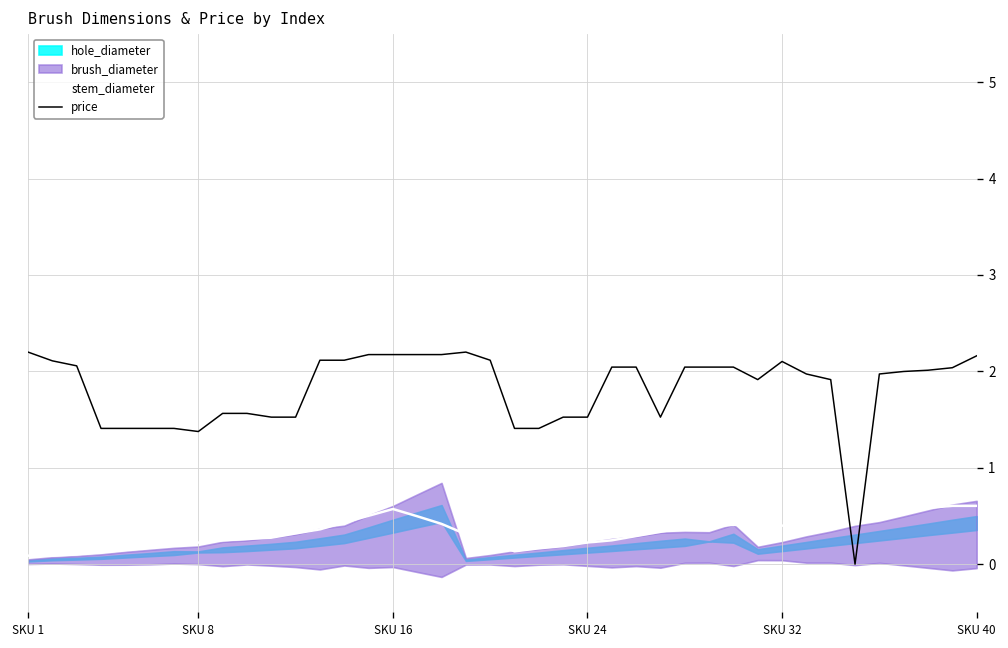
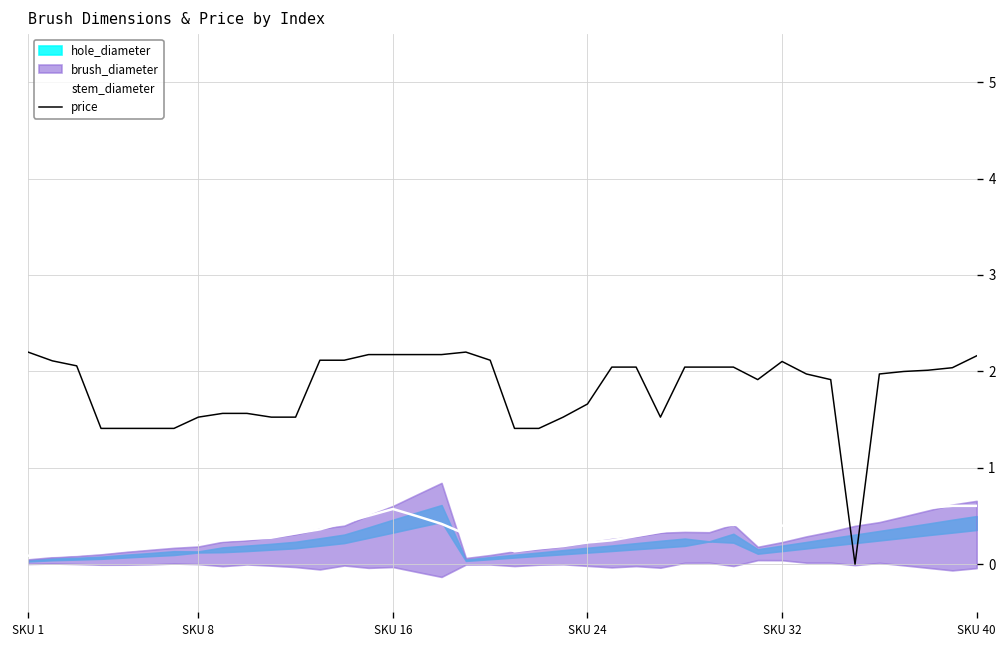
price, SKU 8: 1.4 -> 1.5
price, SKU 24: 1.5 -> 1.7
